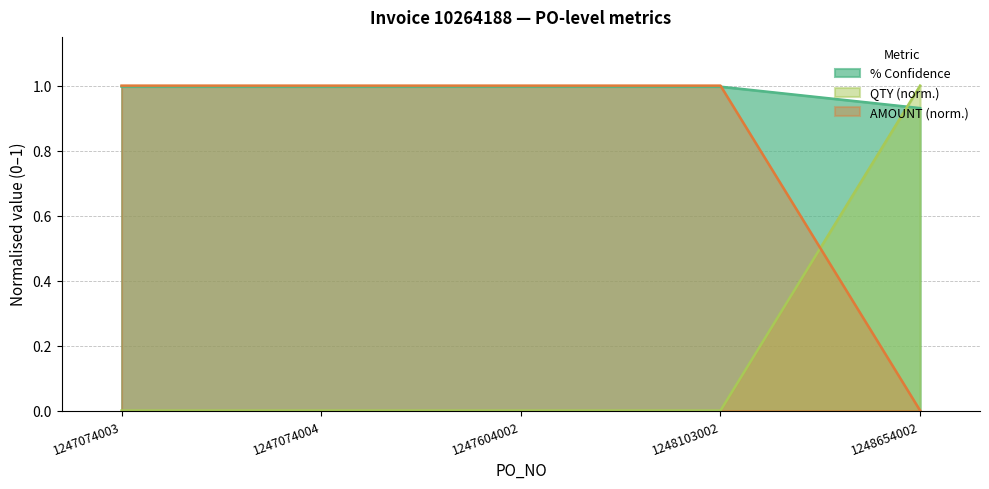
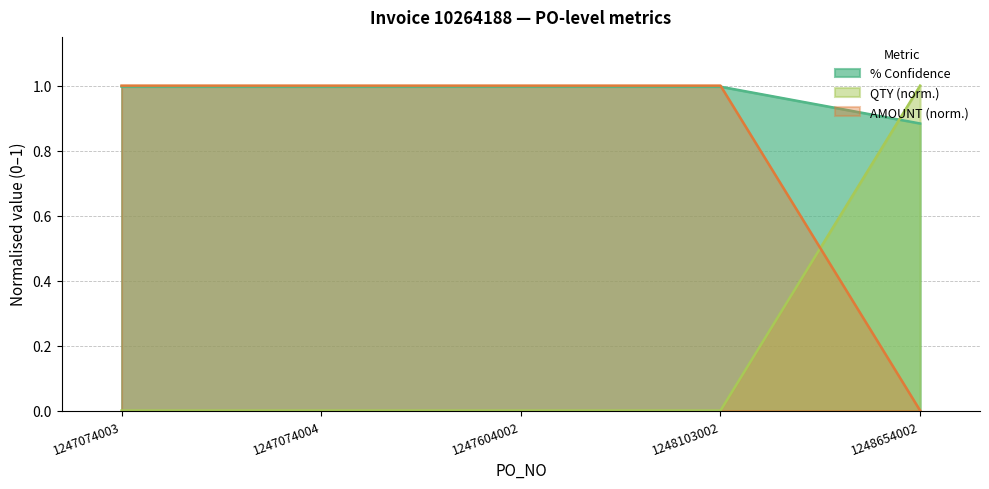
% Confidence, 1248654002: 0.93 -> 0.88
